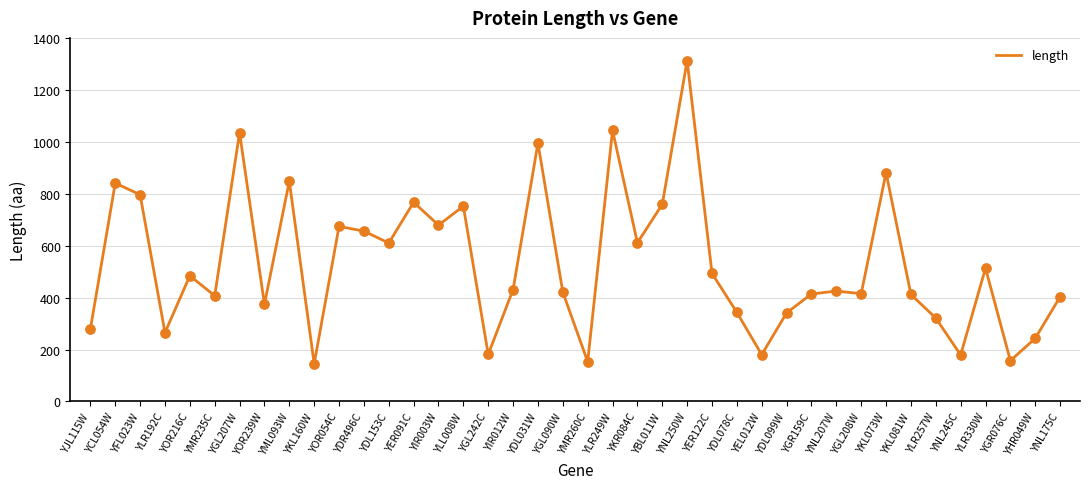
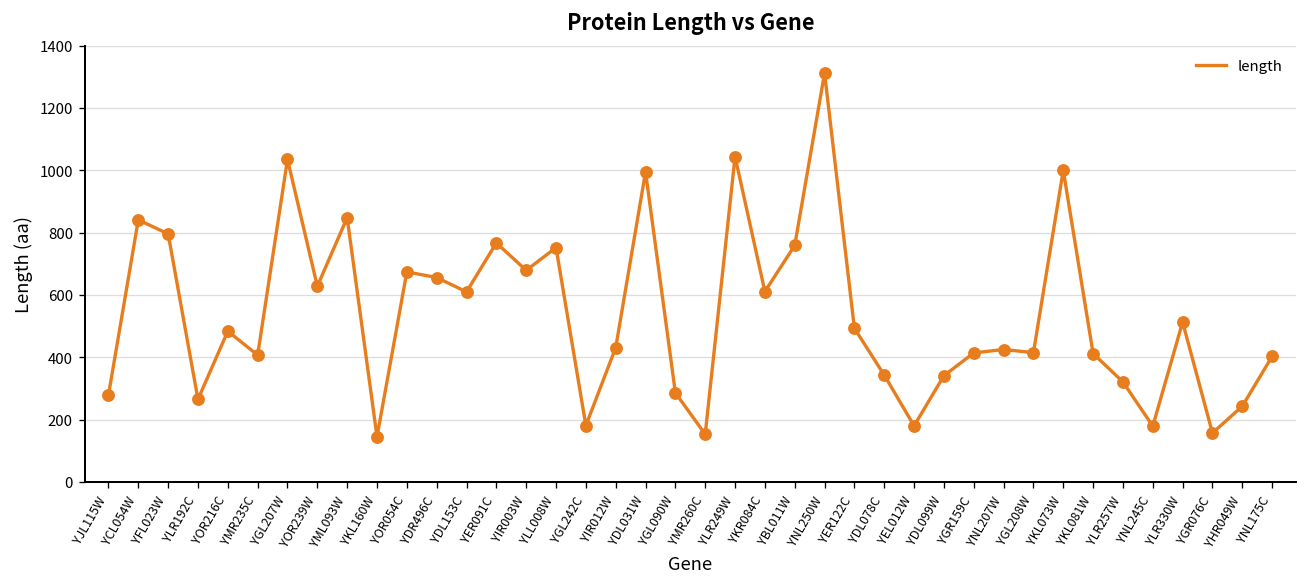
YOR239W: 370 -> 630
YGL090W: 420 -> 290
YKL073W: 880 -> 1000
